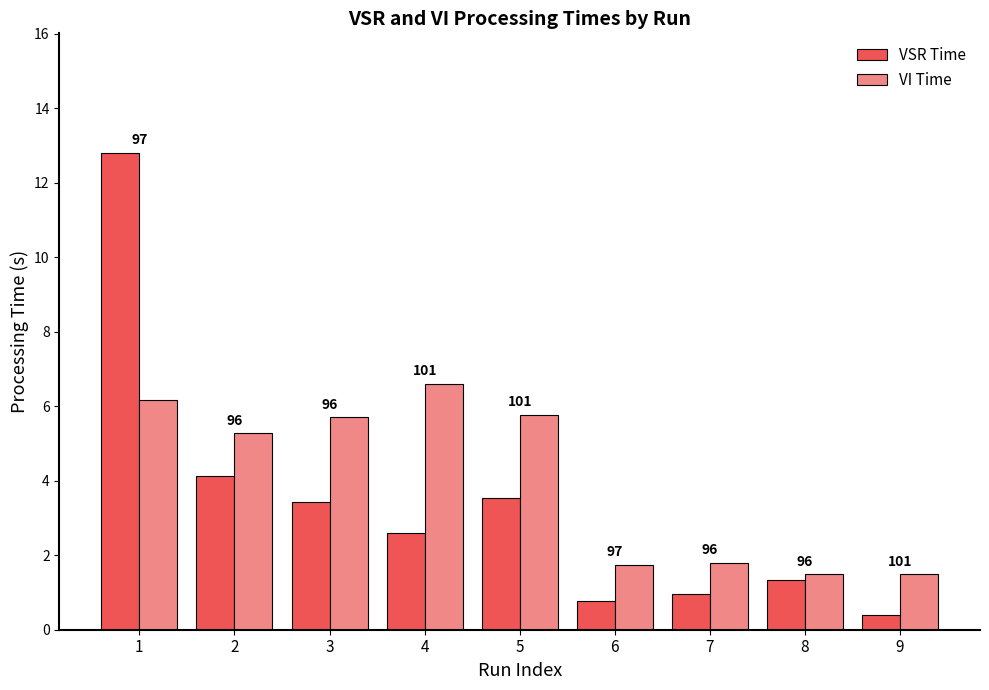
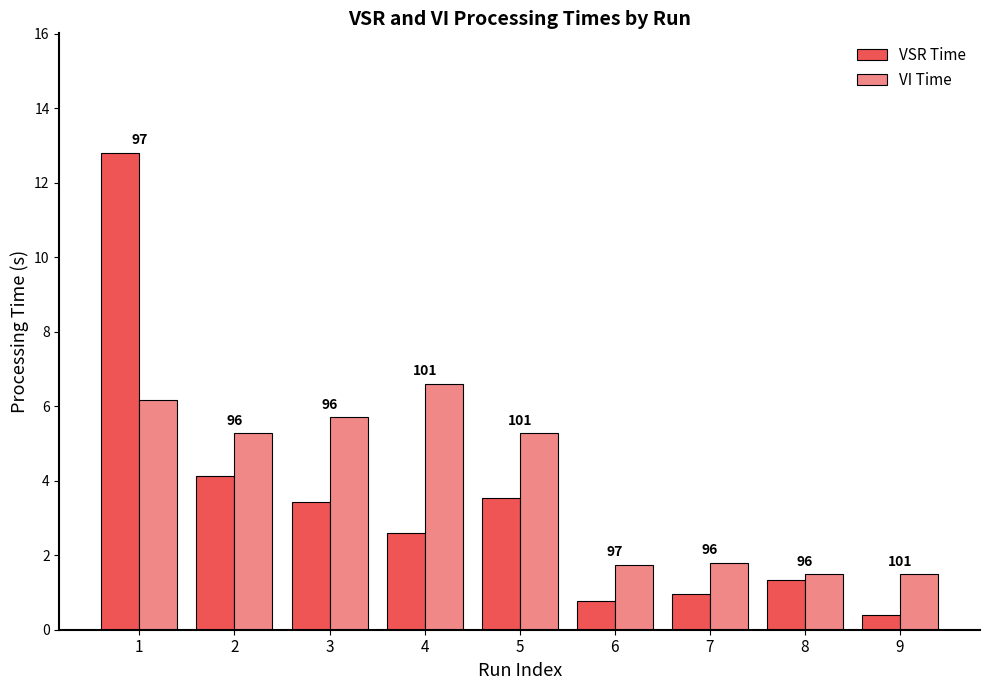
VI Time, 5: 5.8 -> 5.3
